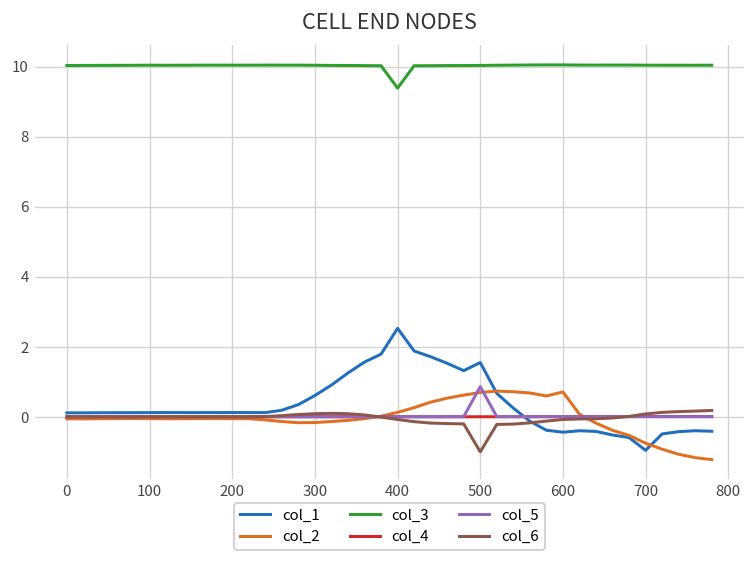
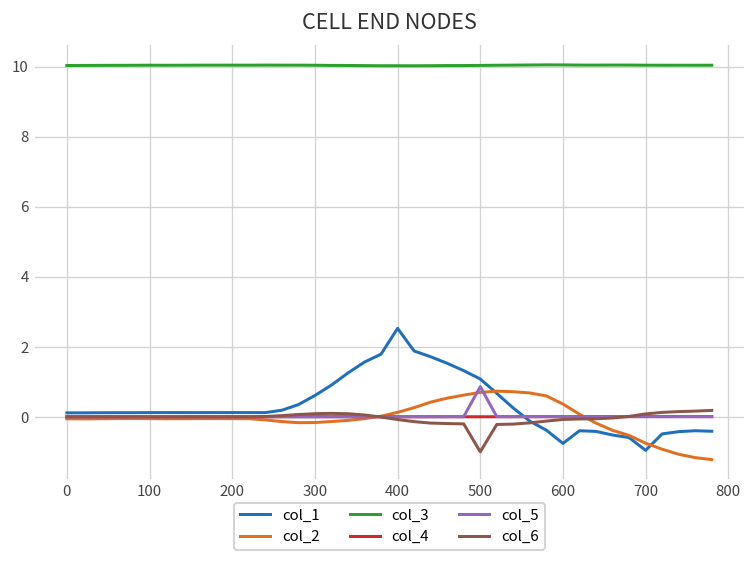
col_3, 400: 9.4 -> 10.0
col_1, 500: 1.5 -> 1.1
col_1, 600: -0.4 -> -0.8
col_2, 600: 0.7 -> 0.4
